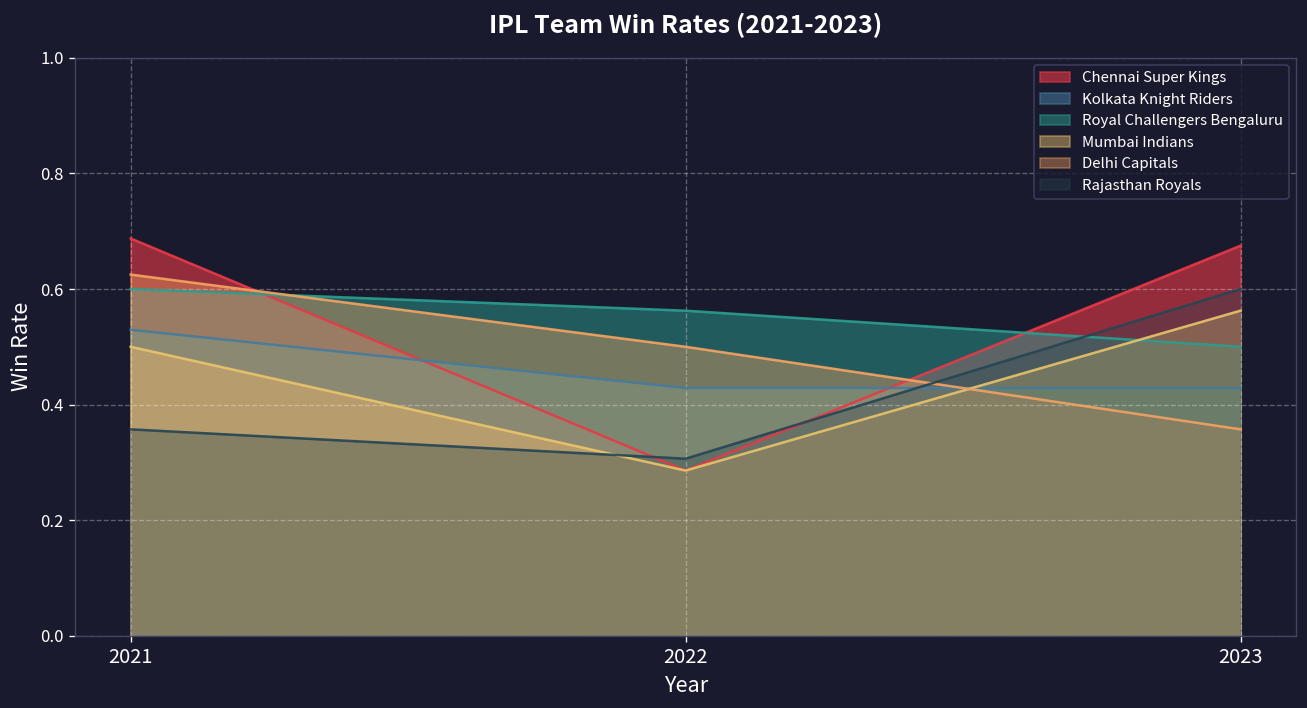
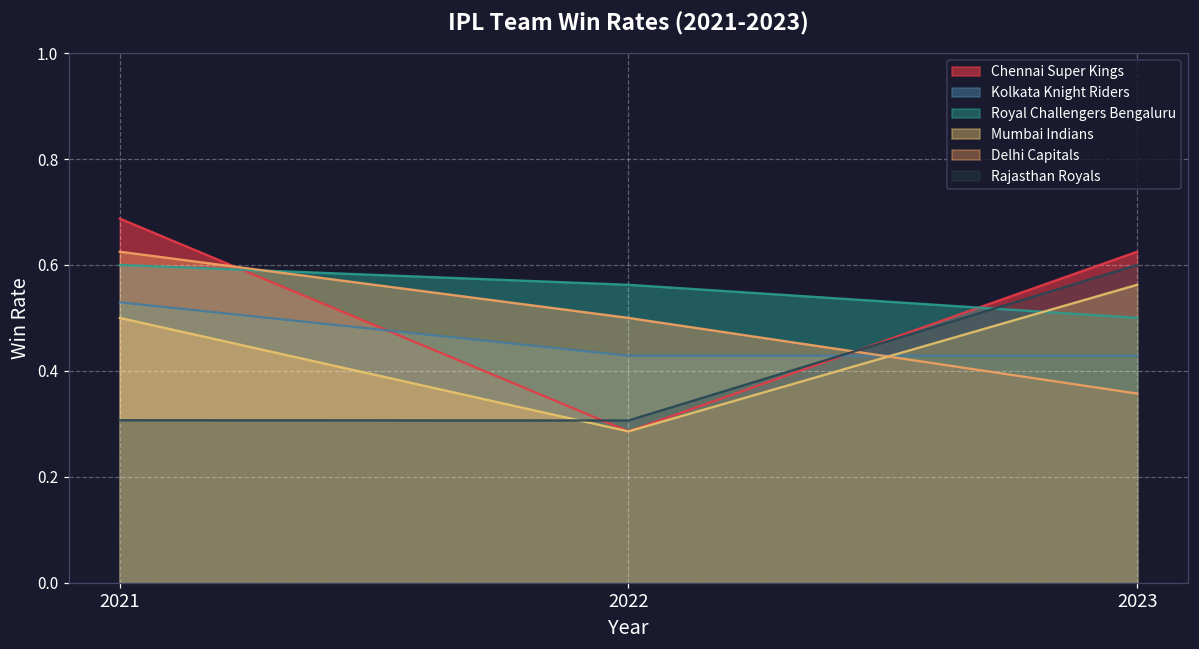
Rajasthan Royals, 2021: 0.36 -> 0.31
Chennai Super Kings, 2023: 0.68 -> 0.63
